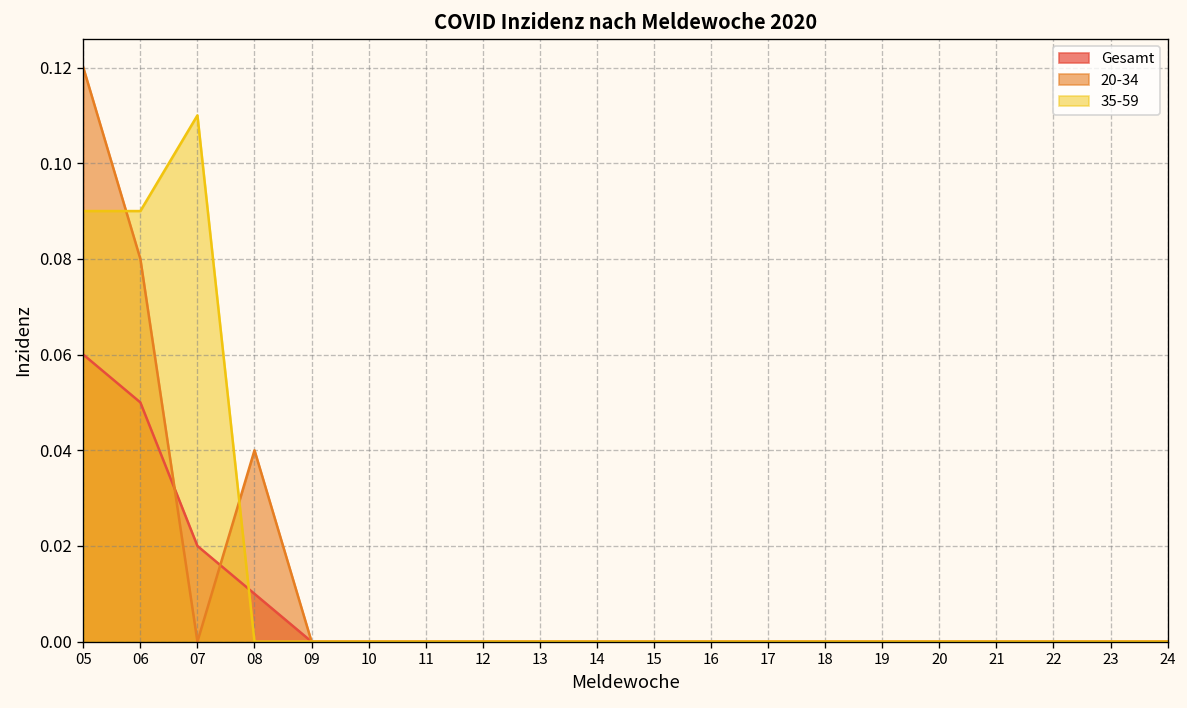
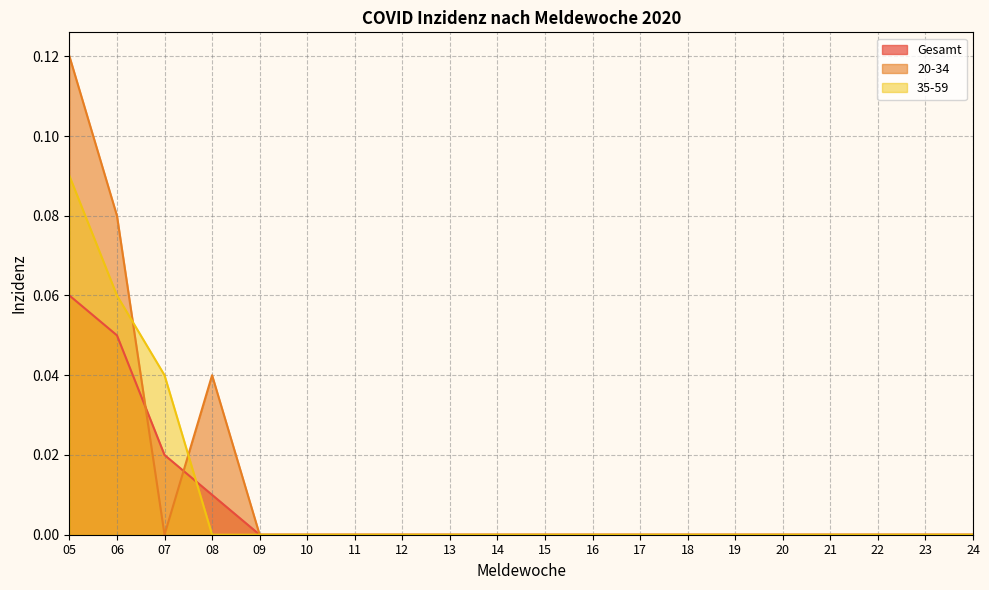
35-59, 06: 0.09 -> 0.06
35-59, 07: 0.11 -> 0.04
